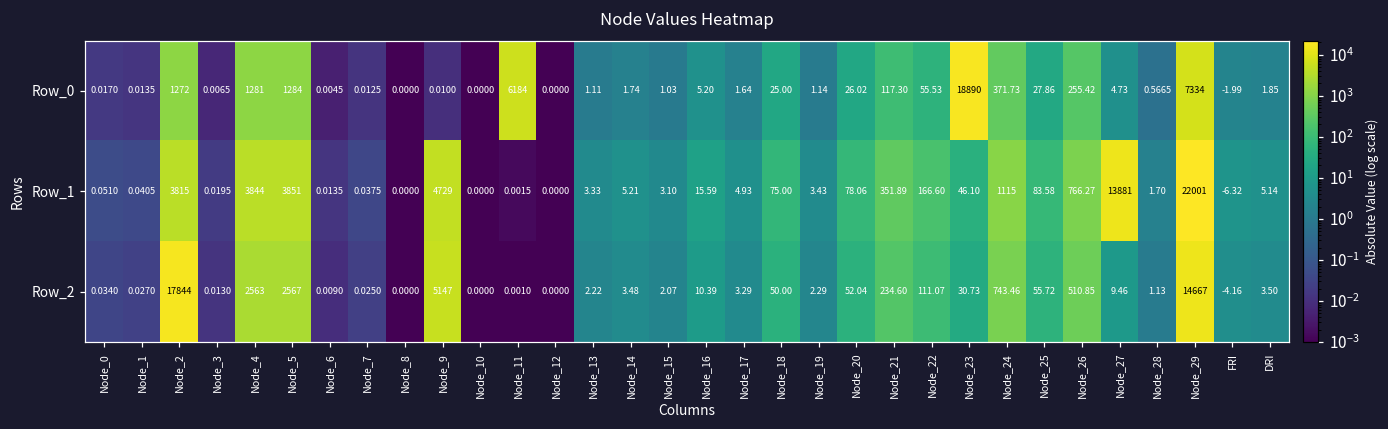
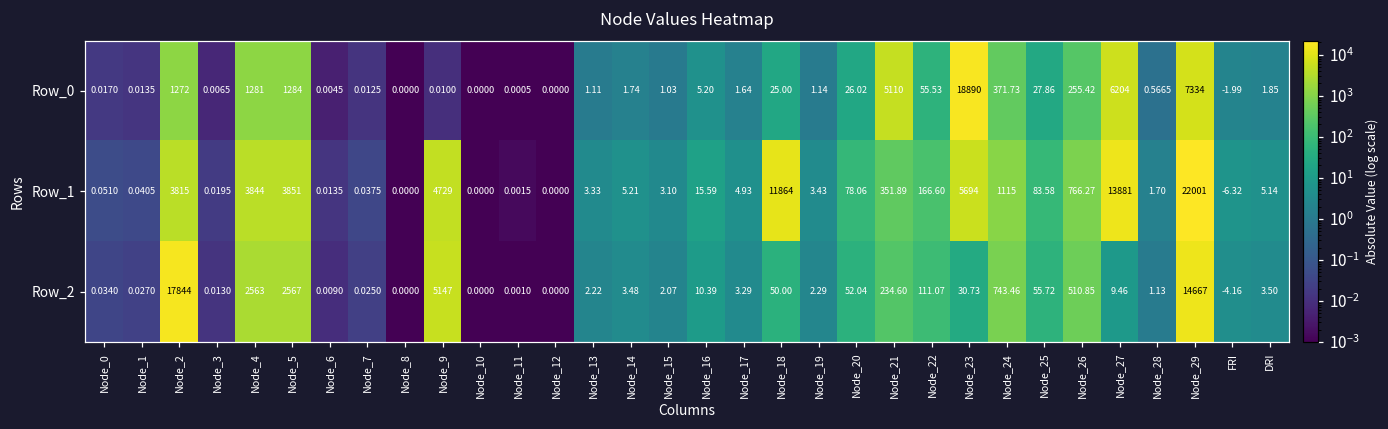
Row_0, Node_11: 6184 -> 0.0005
Row_0, Node_21: 117.30 -> 5110
Row_0, Node_27: 4.73 -> 6204
Row_1, Node_18: 75.00 -> 11864
Row_1, Node_23: 46.10 -> 5694
